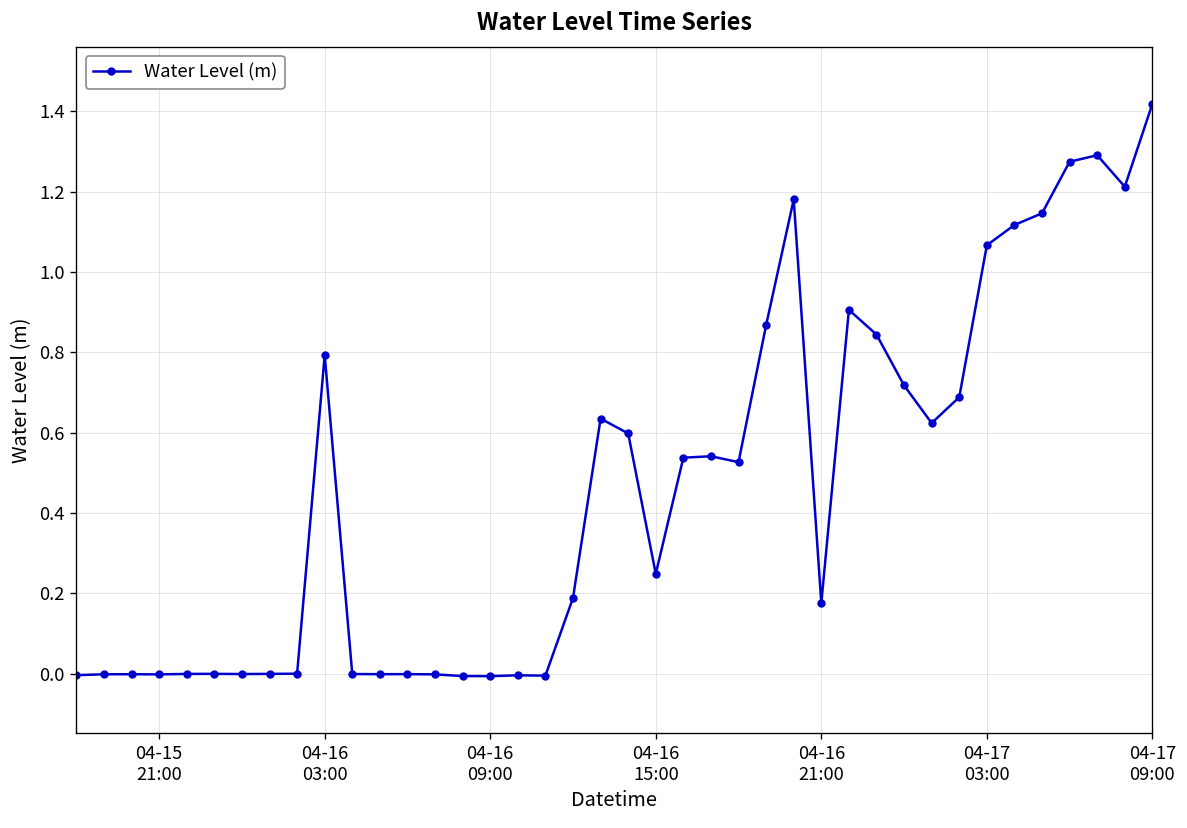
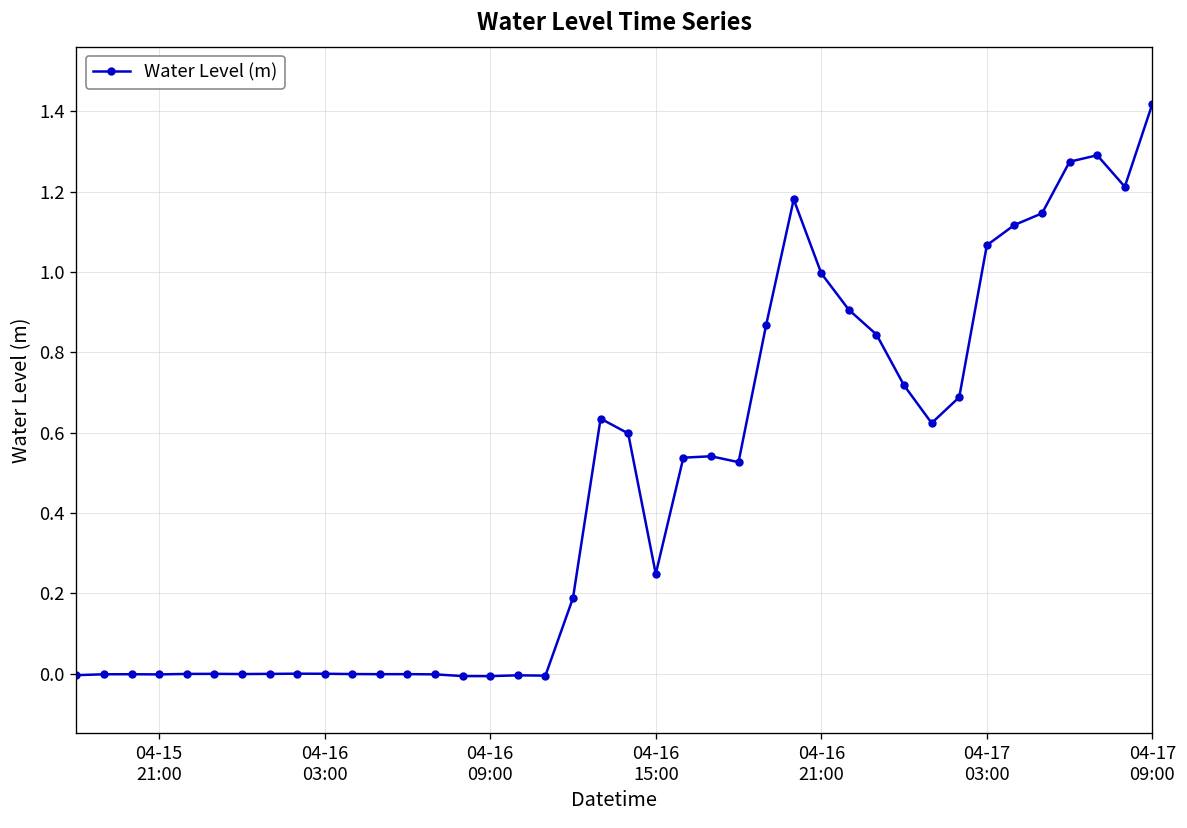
04-16 03:00: 0.79 -> 0.00
04-16 21:00: 0.18 -> 1.00
